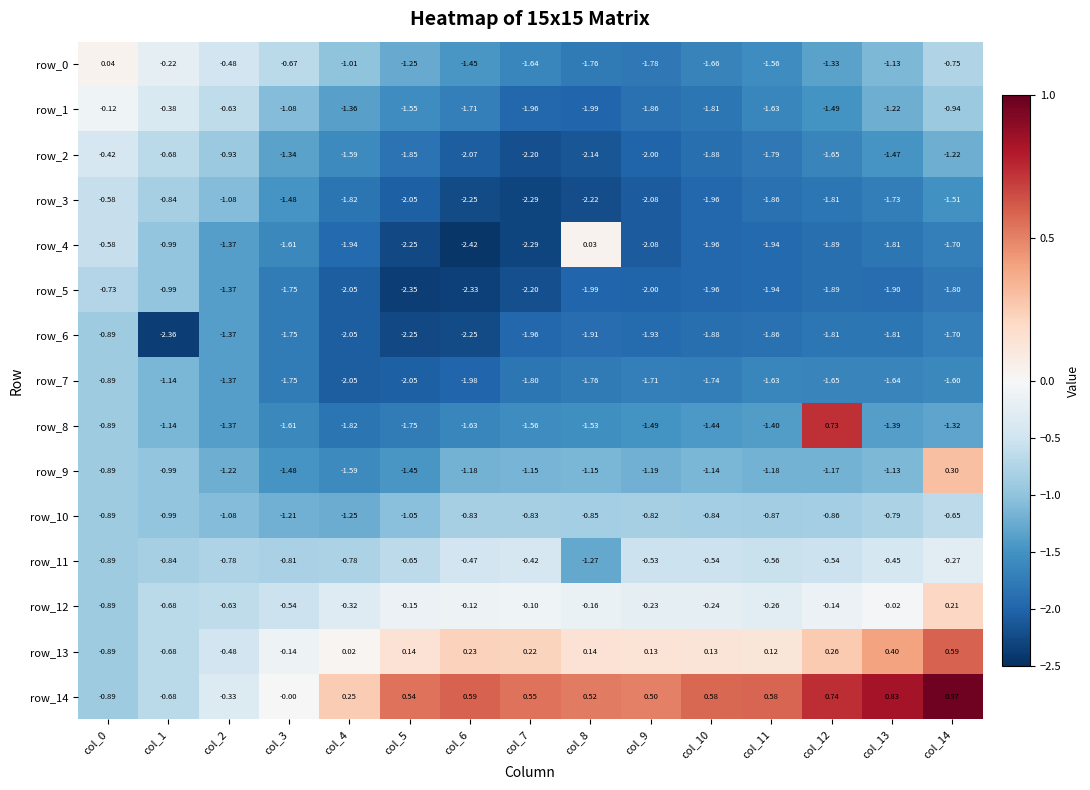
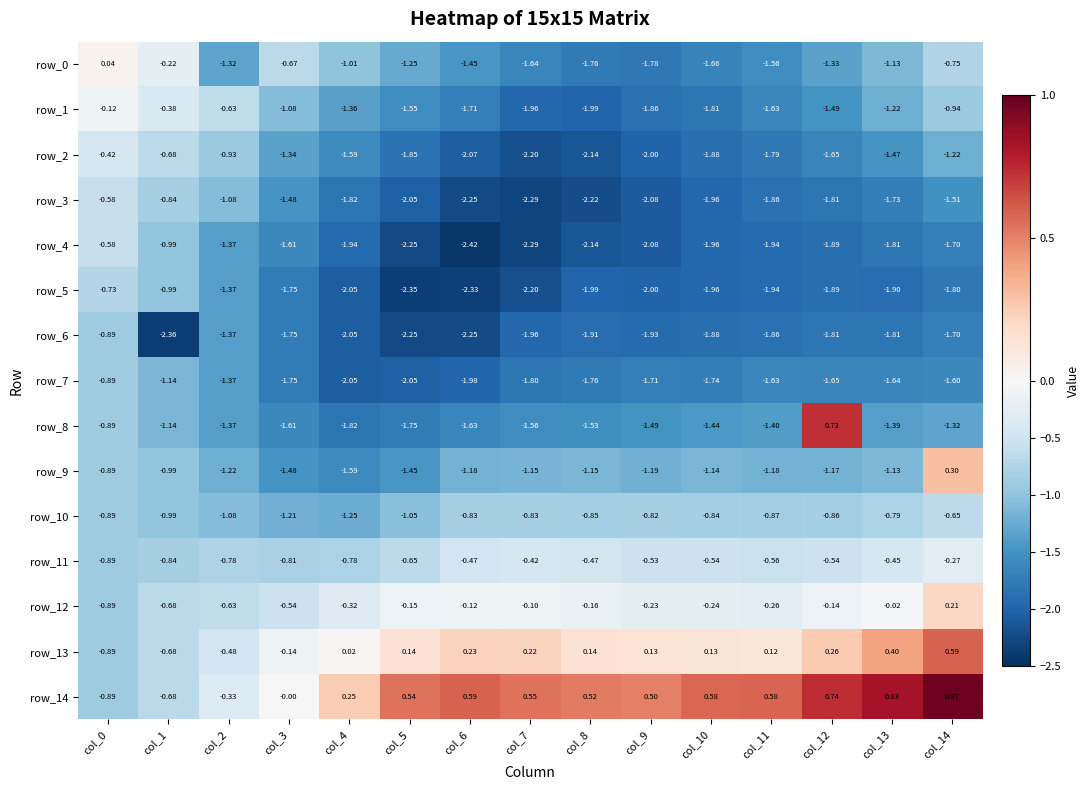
row_0, col_2: -0.48 -> -1.32
row_4, col_8: 0.03 -> -2.14
row_11, col_8: -1.27 -> -0.47
